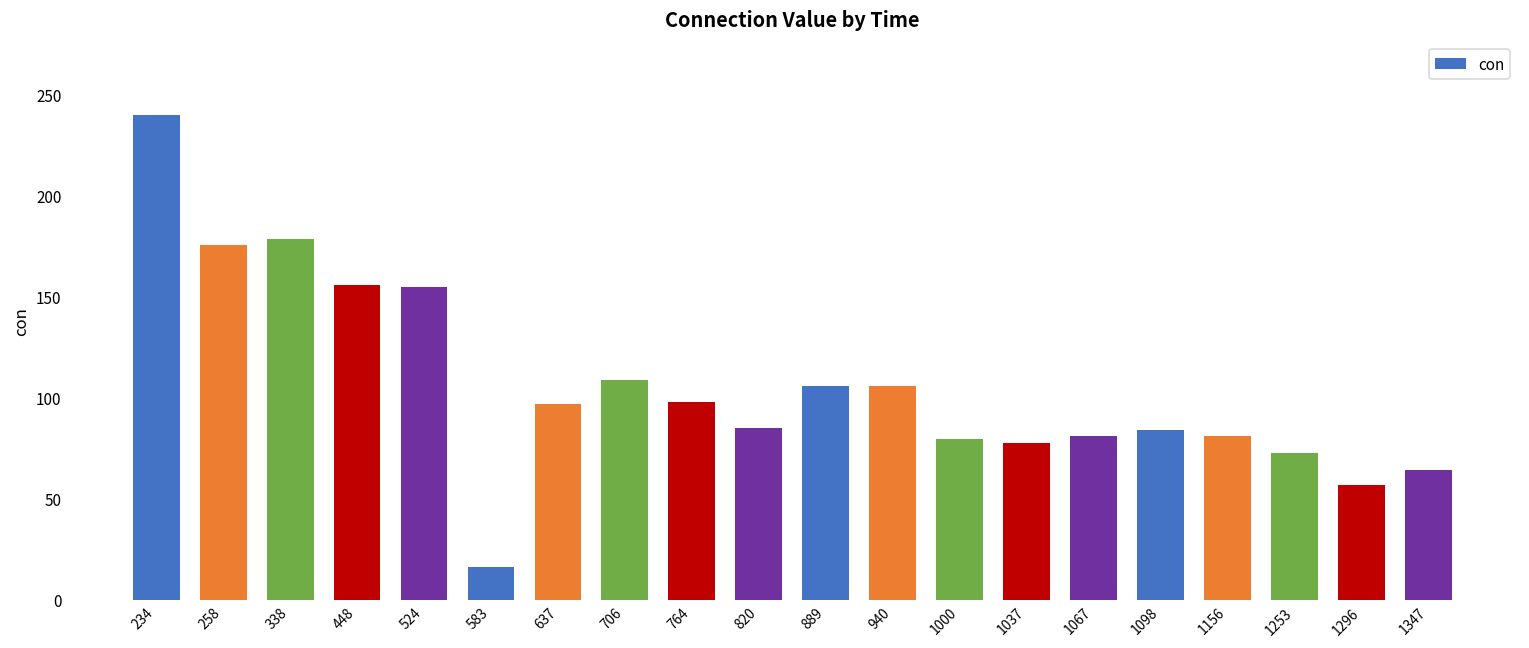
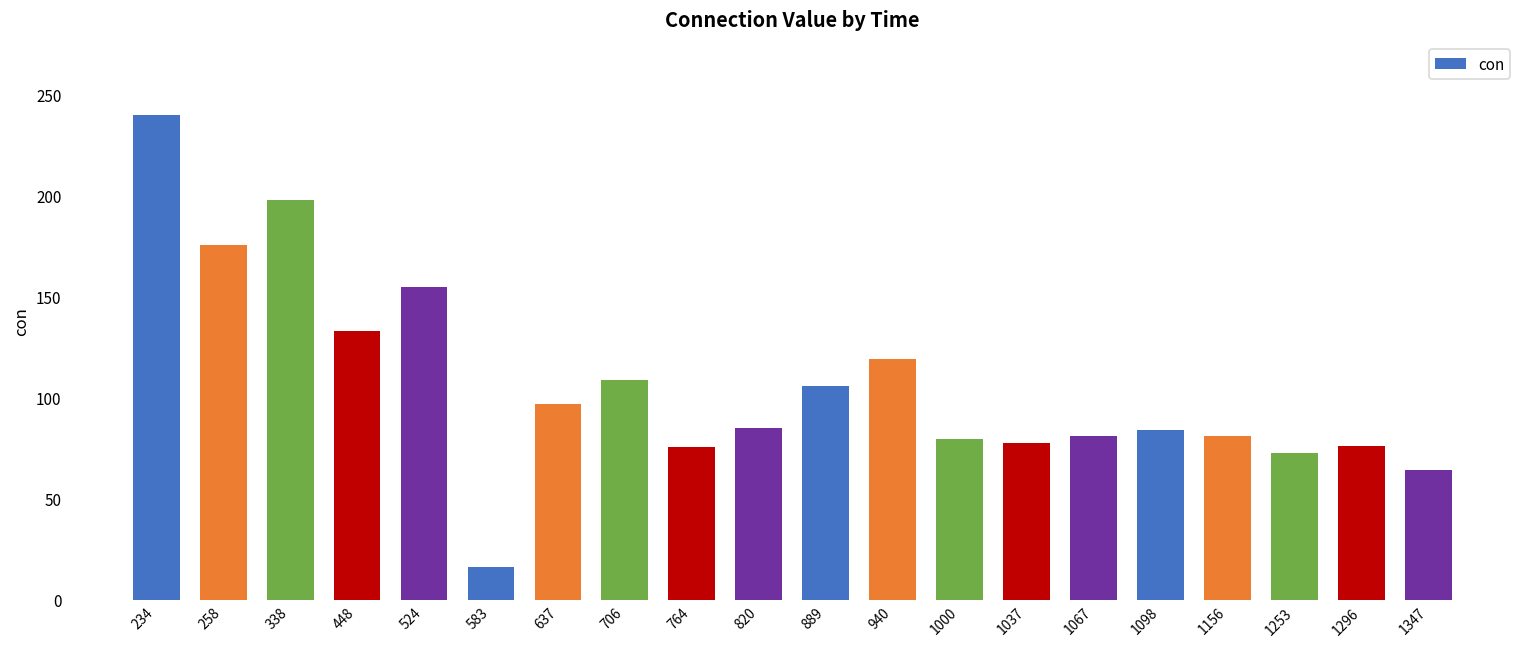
338: 179 -> 198
448: 156 -> 133
764: 98 -> 76
940: 106 -> 119
1296: 57 -> 76
